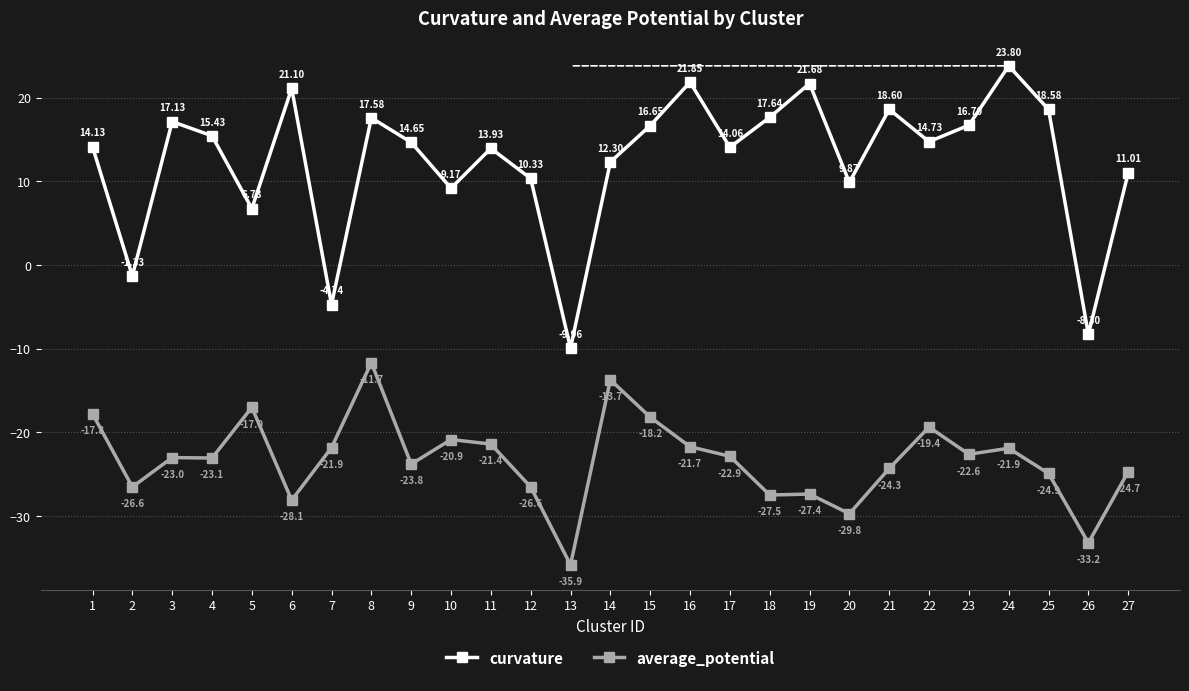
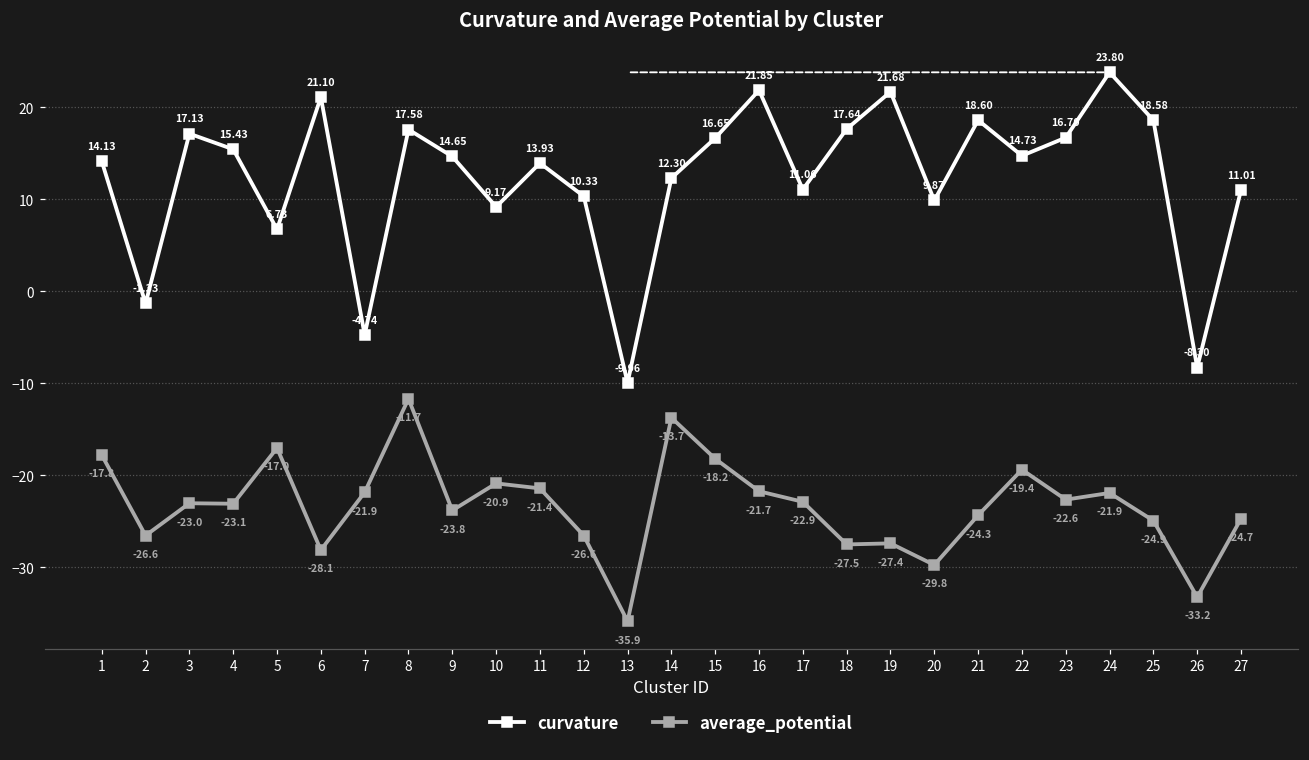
curvature, 17: 14.06 -> 11.06
